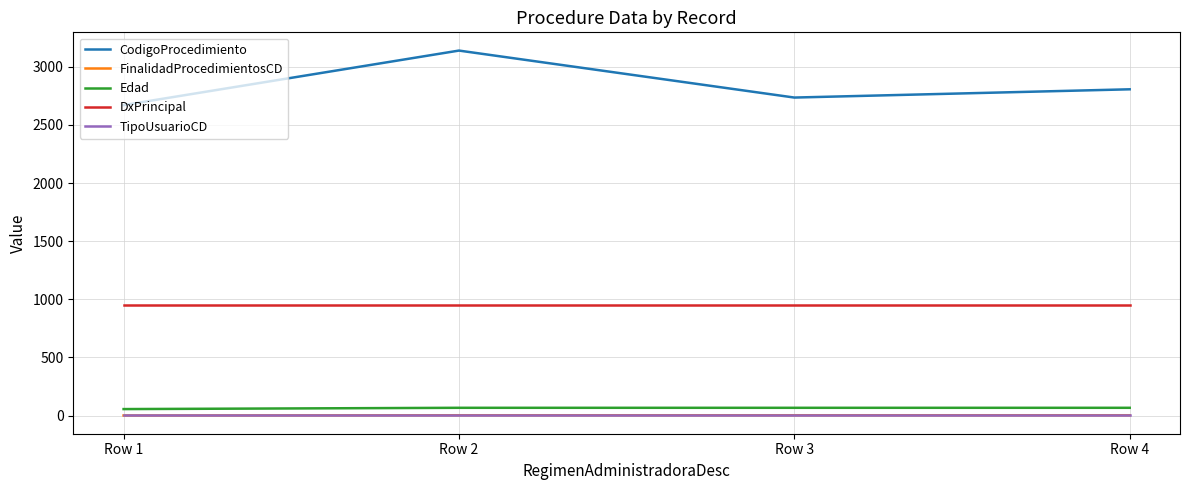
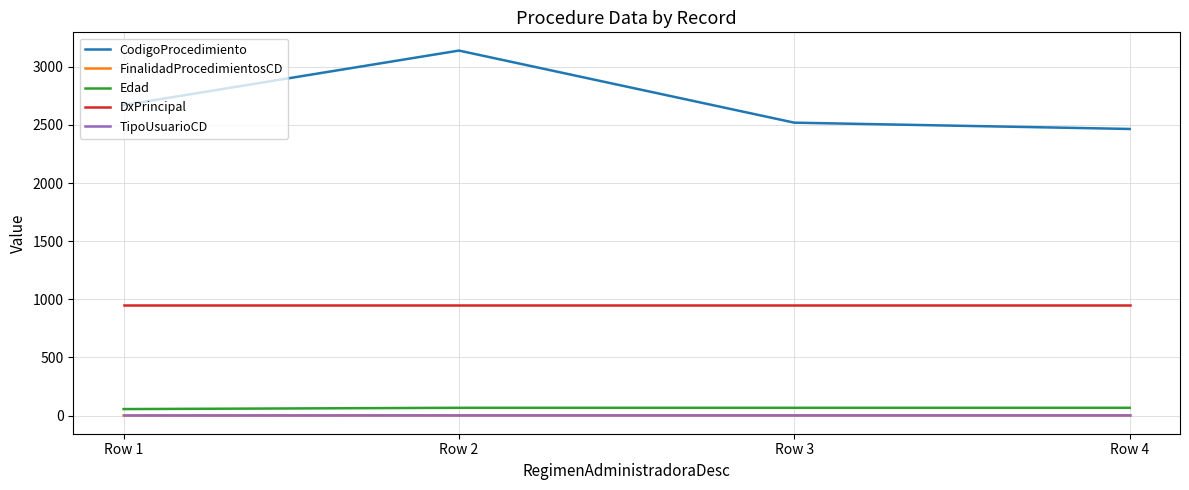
CodigoProcedimiento, Row 3: 2740 -> 2520
CodigoProcedimiento, Row 4: 2810 -> 2470
